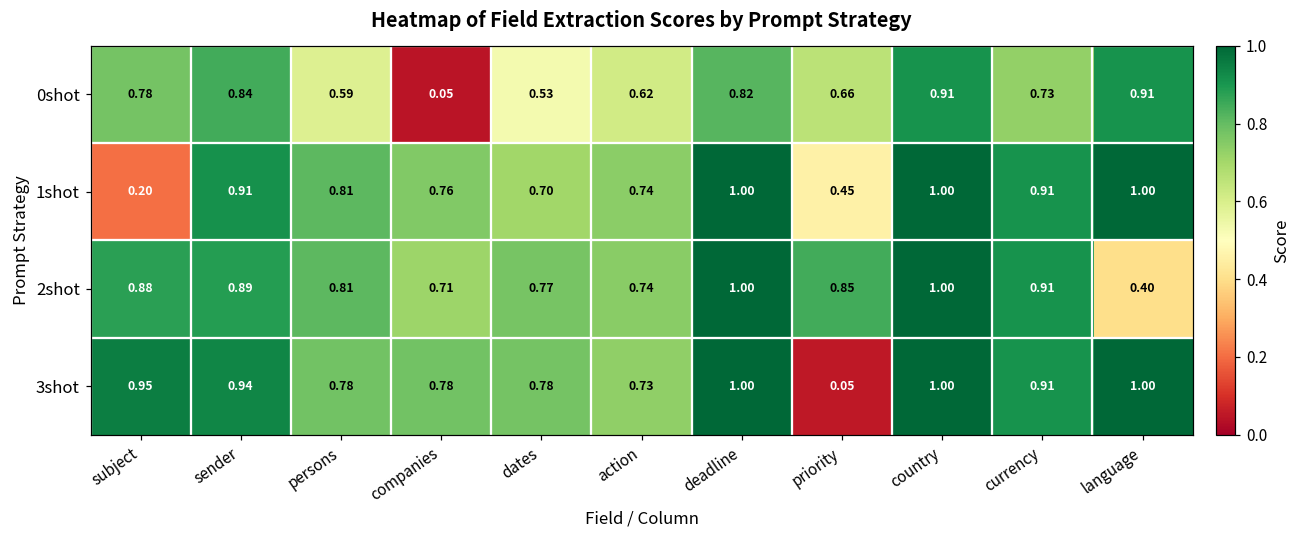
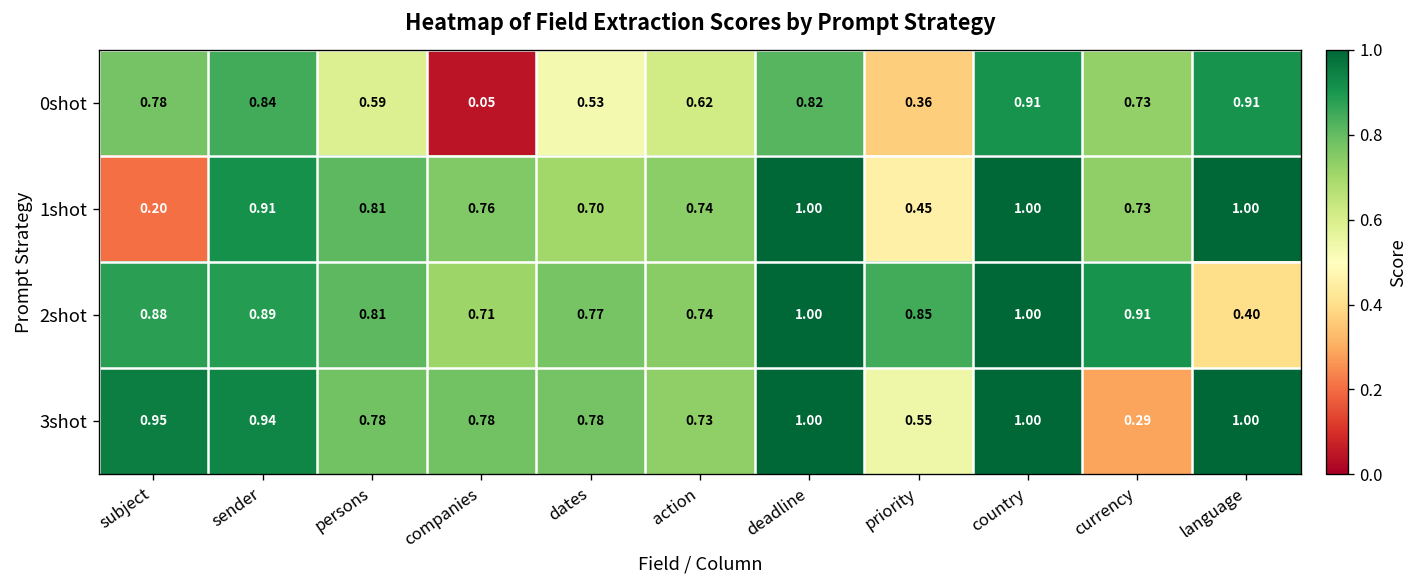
0shot, priority: 0.66 -> 0.36
1shot, currency: 0.91 -> 0.73
3shot, priority: 0.05 -> 0.55
3shot, currency: 0.91 -> 0.29
